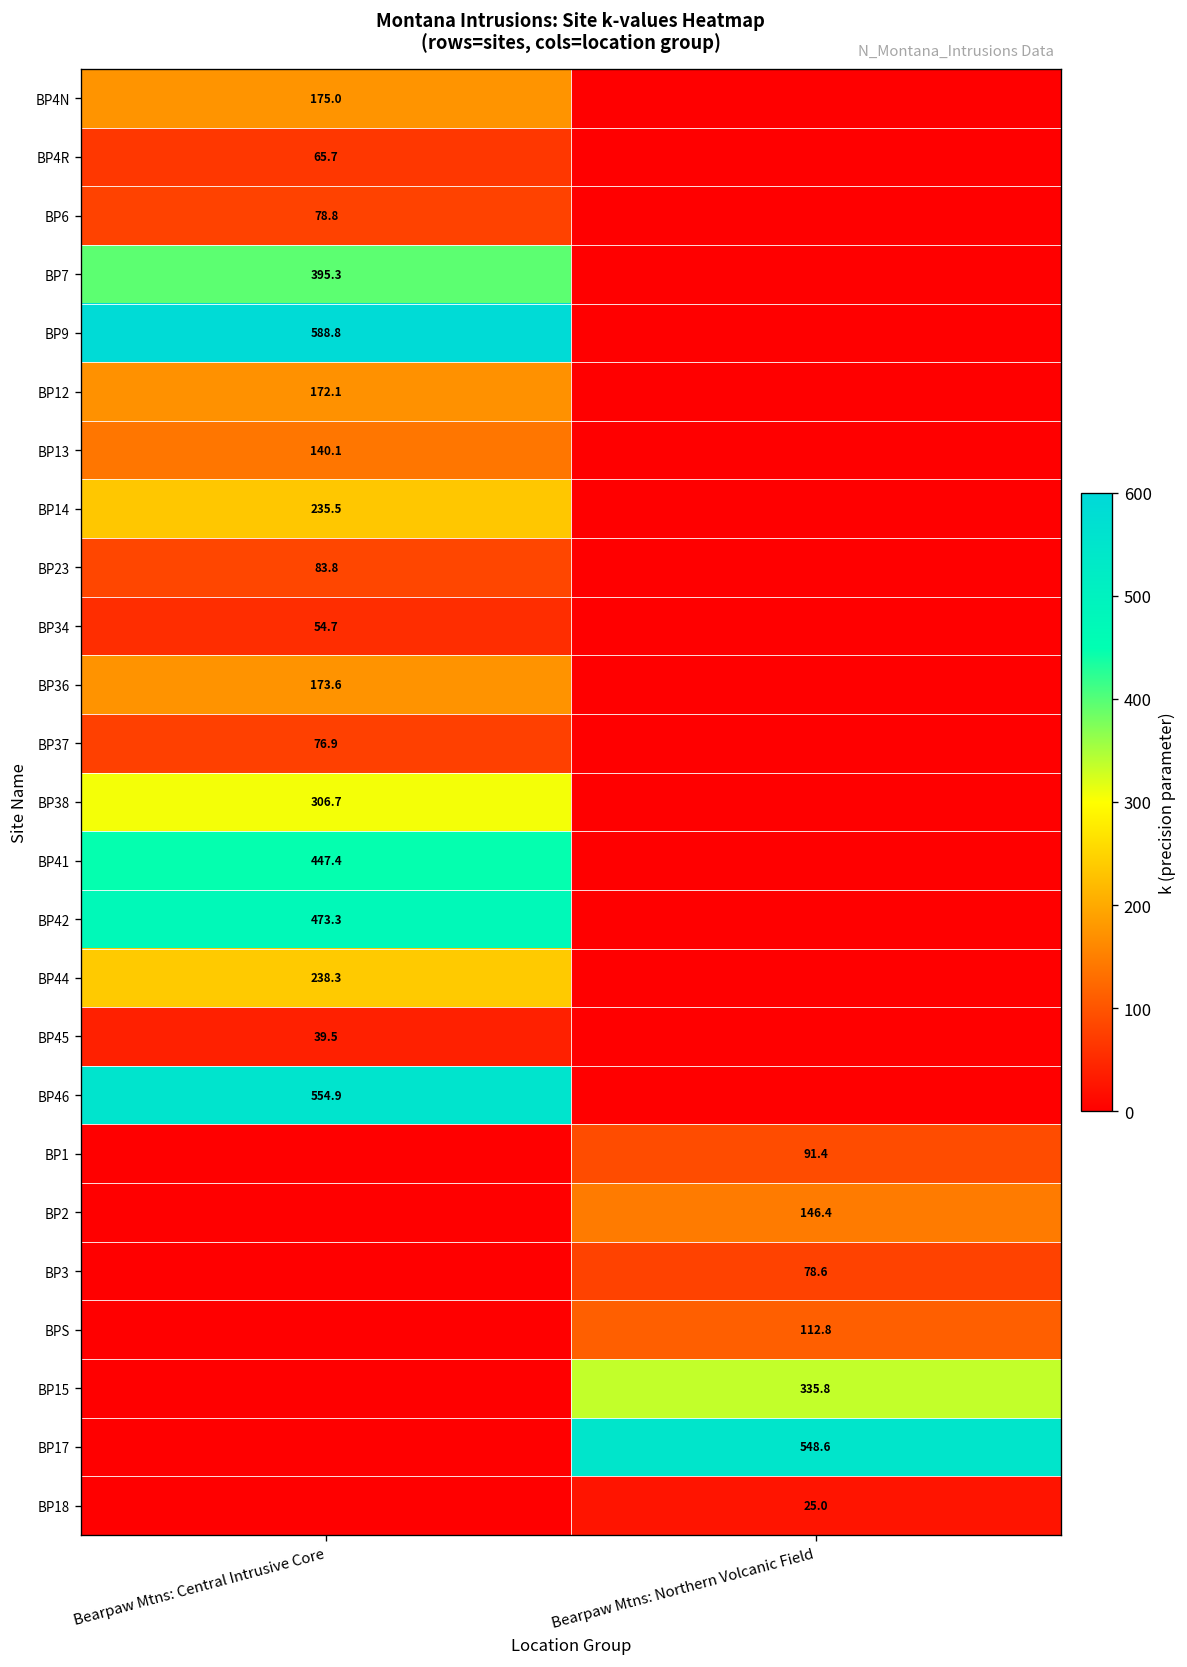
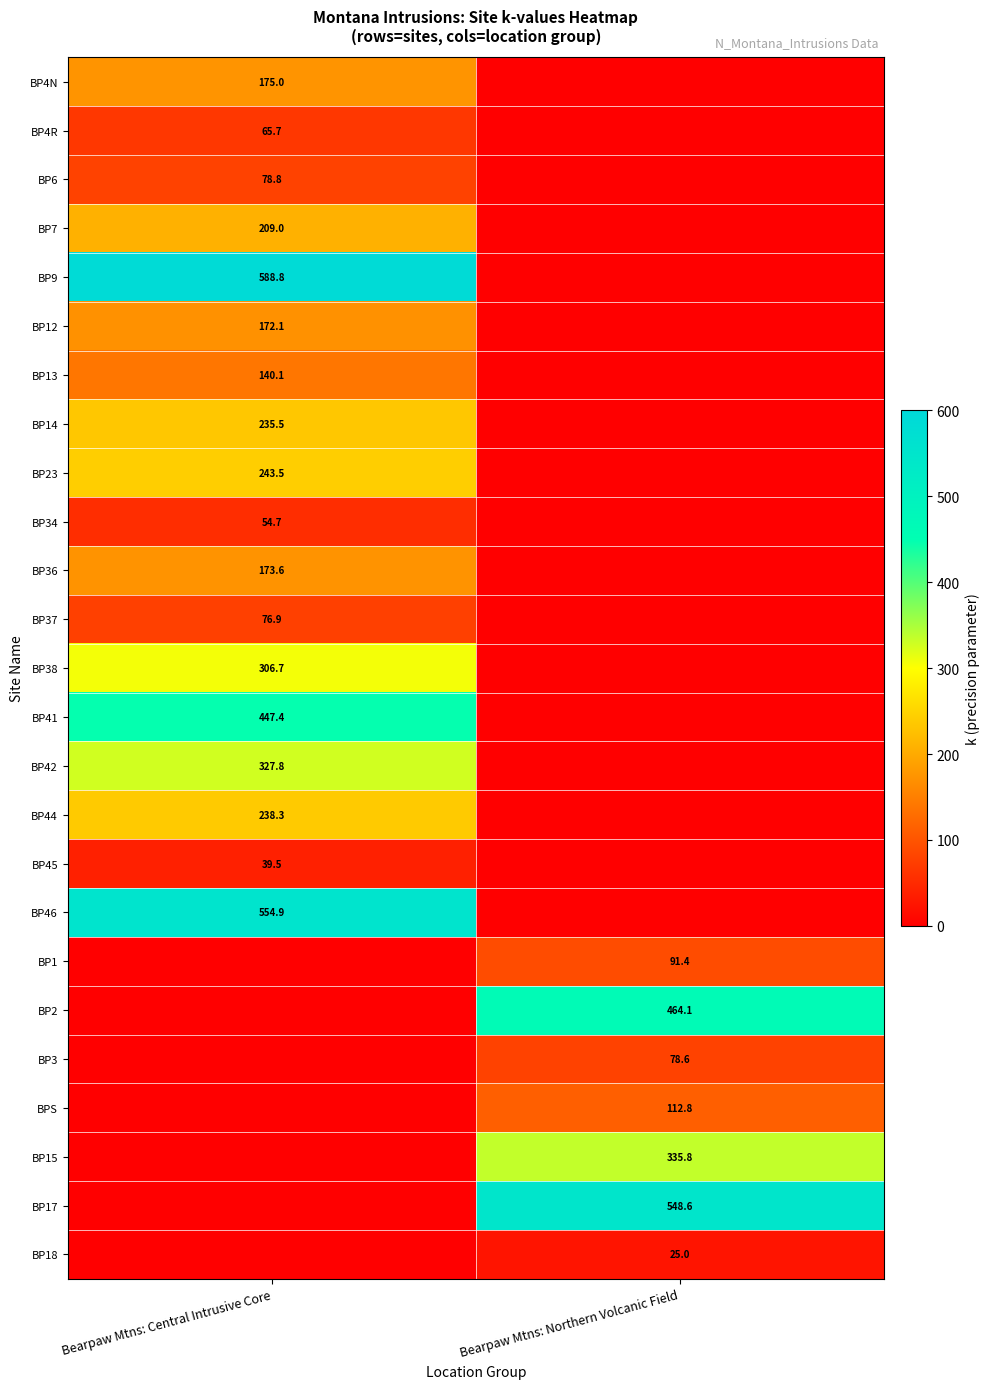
BP7, Bearpaw Mtns: Central Intrusive Core: 395.3 -> 209.0
BP23, Bearpaw Mtns: Central Intrusive Core: 83.8 -> 243.5
BP42, Bearpaw Mtns: Central Intrusive Core: 473.3 -> 327.8
BP2, Bearpaw Mtns: Northern Volcanic Field: 146.4 -> 464.1
